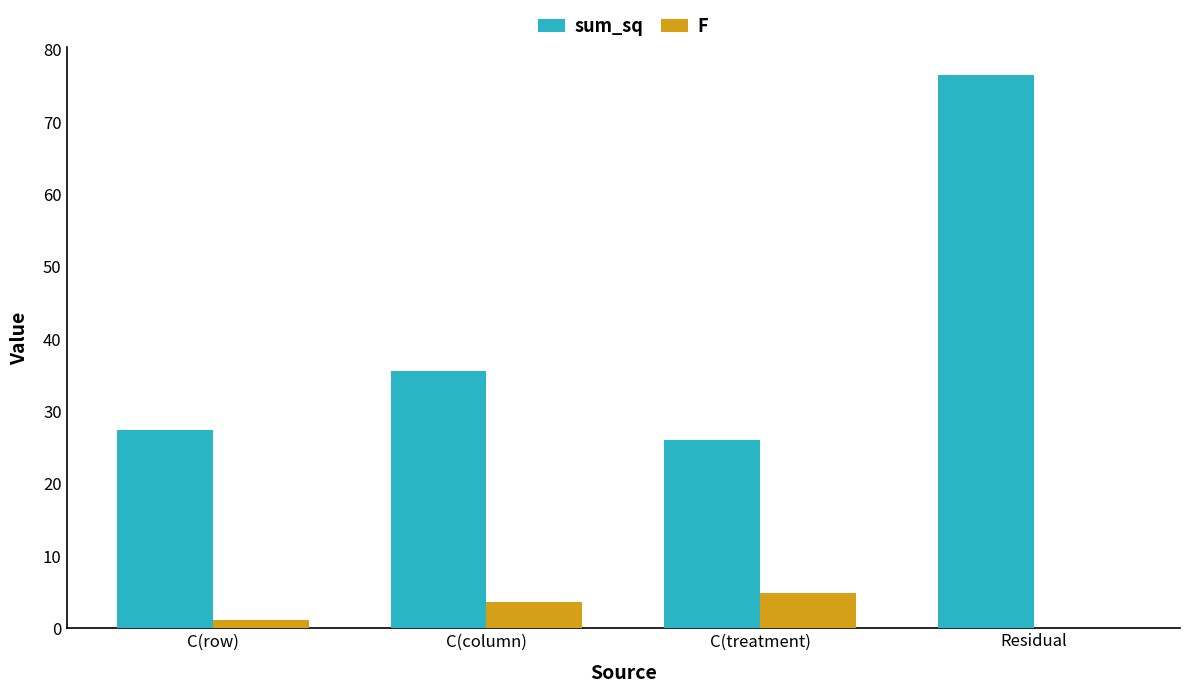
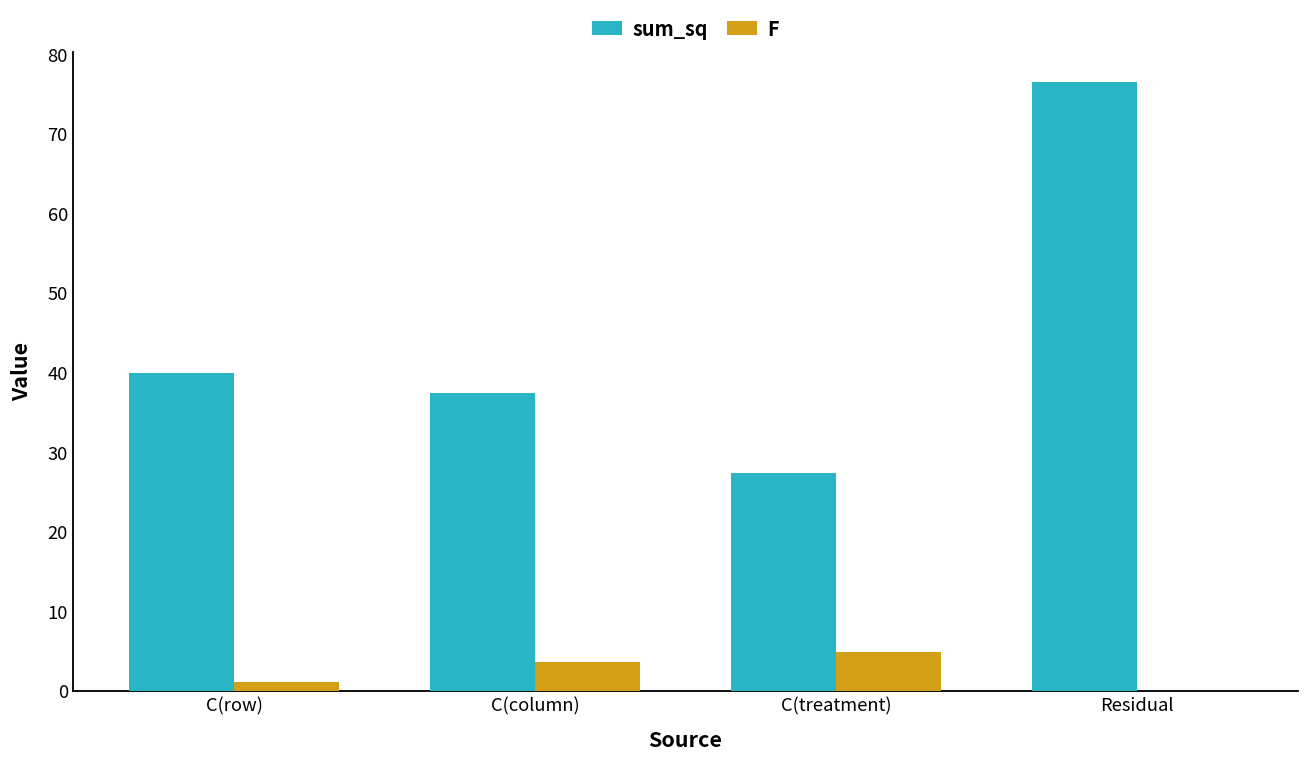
sum_sq, C(row): 27 -> 40
sum_sq, C(column): 35 -> 37
sum_sq, C(treatment): 26 -> 27
